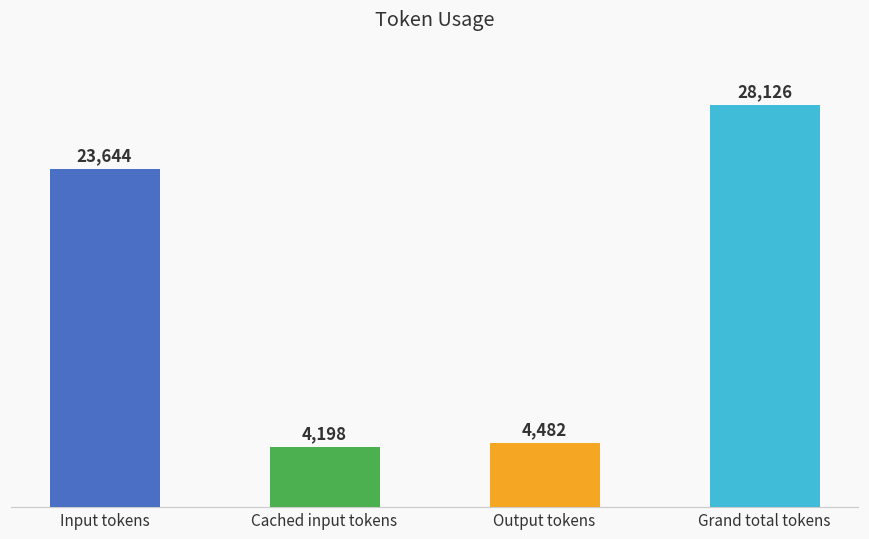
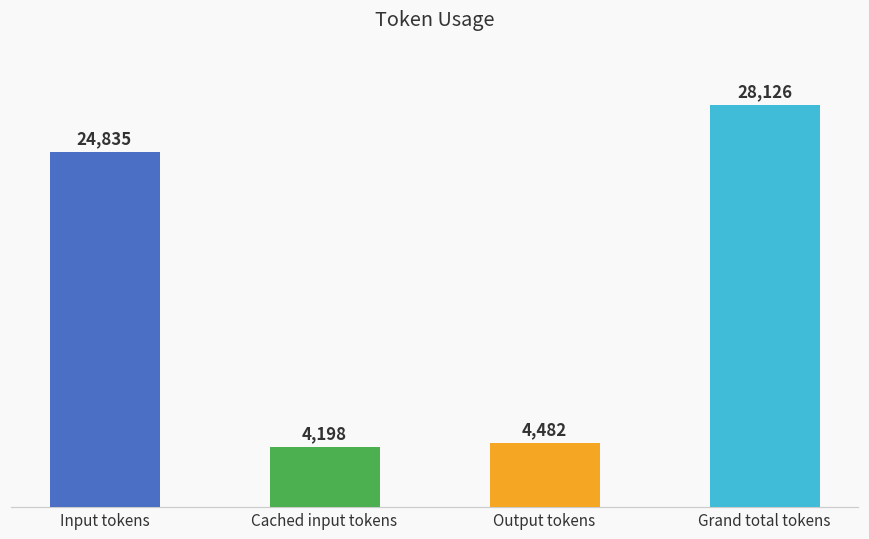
Input tokens: 23,644 -> 24,835
